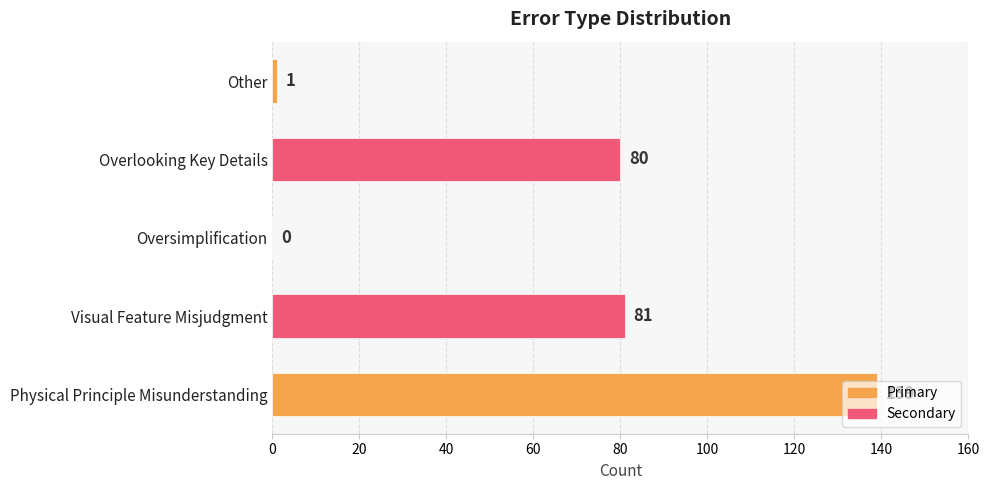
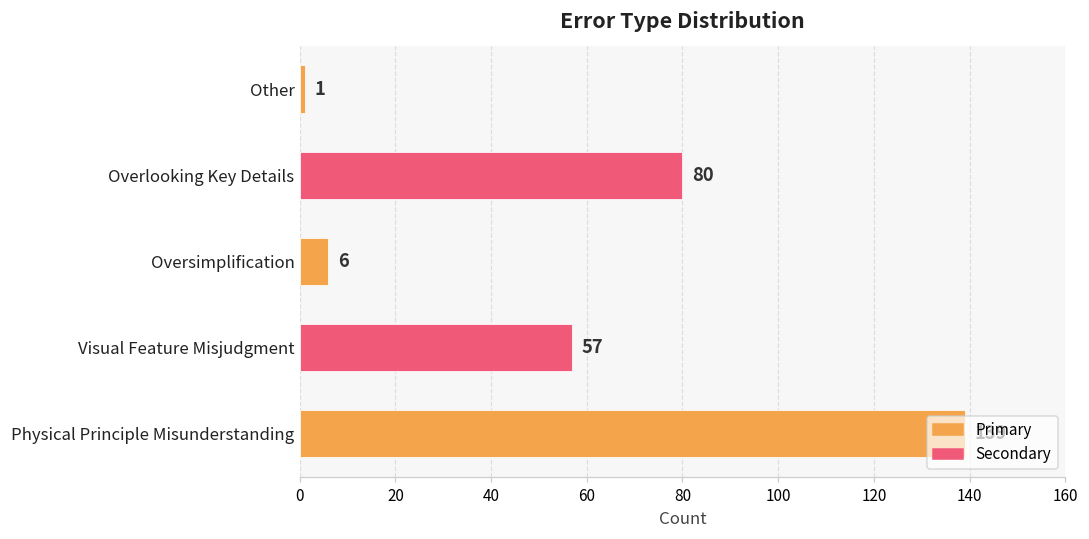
Oversimplification: 0 -> 6
Visual Feature Misjudgment: 81 -> 57
